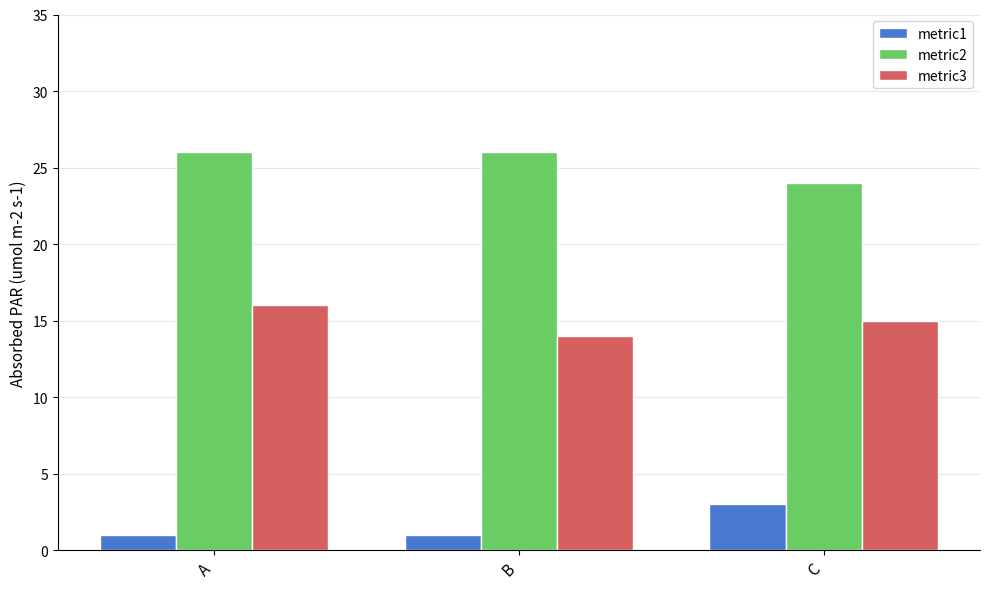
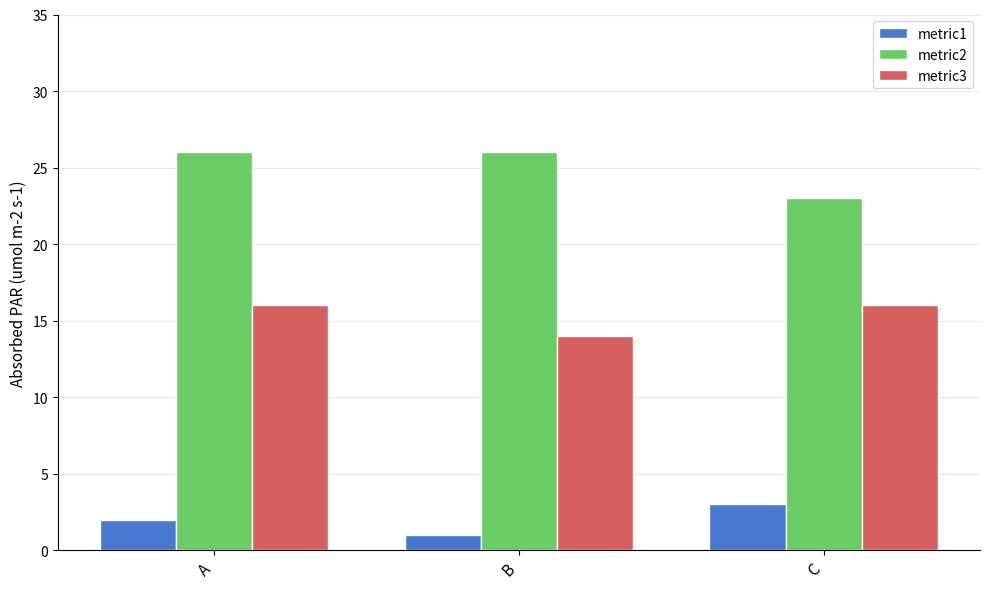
metric1, A: 1 -> 2
metric2, C: 24 -> 23
metric3, C: 15 -> 16
